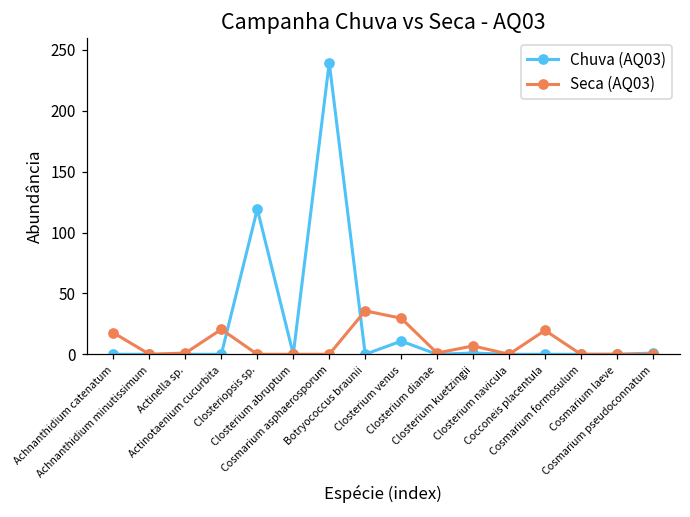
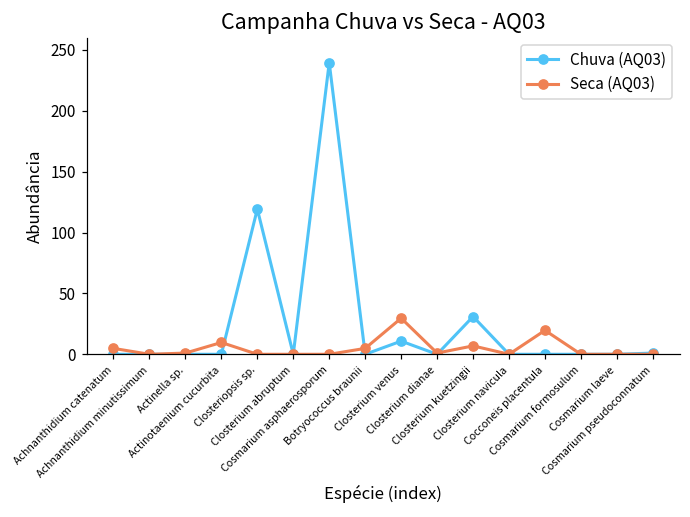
Seca (AQ03), Achnanthidium catenatum: 18 -> 5
Seca (AQ03), Actinotaenium cucurbita: 21 -> 10
Seca (AQ03), Botryococcus braunii: 36 -> 5
Chuva (AQ03), Closterium kuetzingii: 1 -> 31
